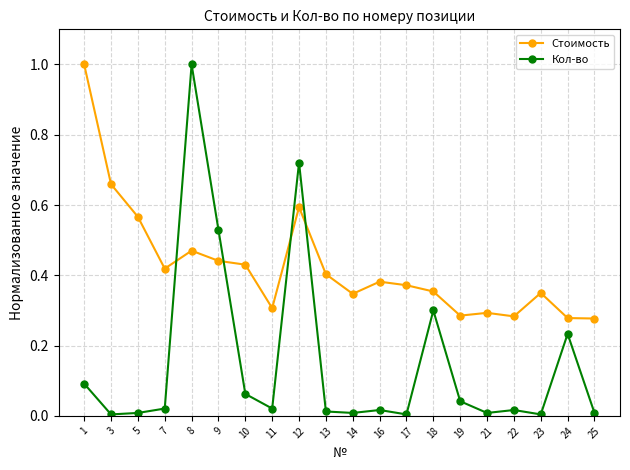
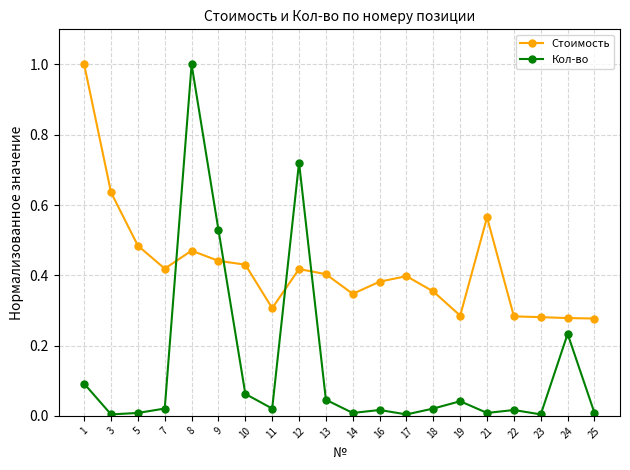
Стоимость, 3: 0.66 -> 0.64
Стоимость, 5: 0.57 -> 0.48
Стоимость, 12: 0.59 -> 0.42
Кол-во, 13: 0.01 -> 0.05
Стоимость, 17: 0.37 -> 0.40
Кол-во, 18: 0.30 -> 0.02
Стоимость, 21: 0.29 -> 0.56
Стоимость, 23: 0.35 -> 0.28
